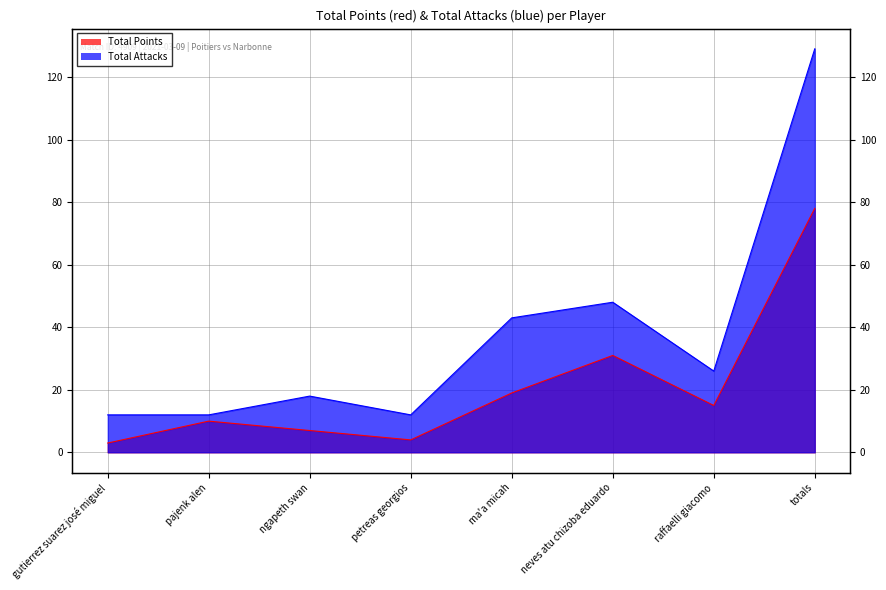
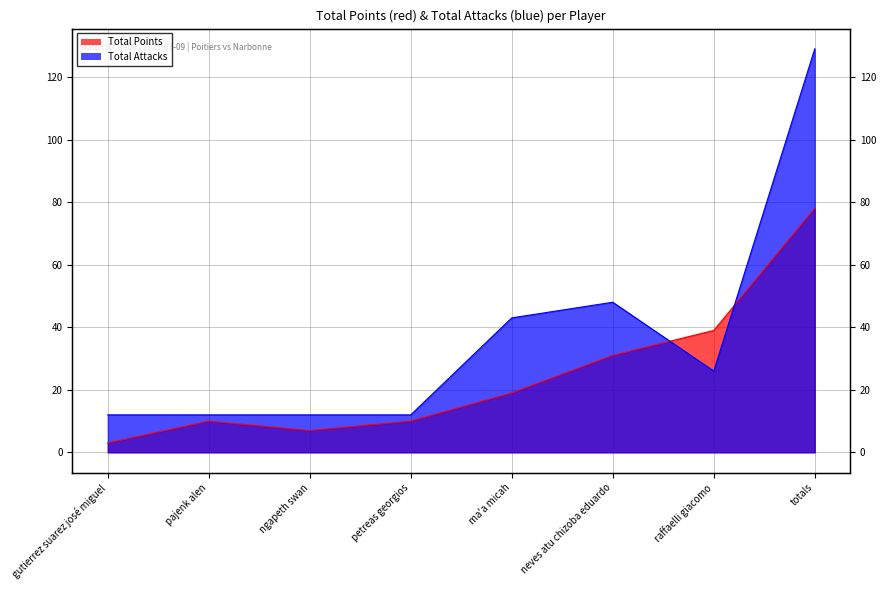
Total Attacks, ngapeth swan: 18 -> 12
Total Points, petreas georgios: 4 -> 10
Total Points, raffaelli giacomo: 15 -> 39
